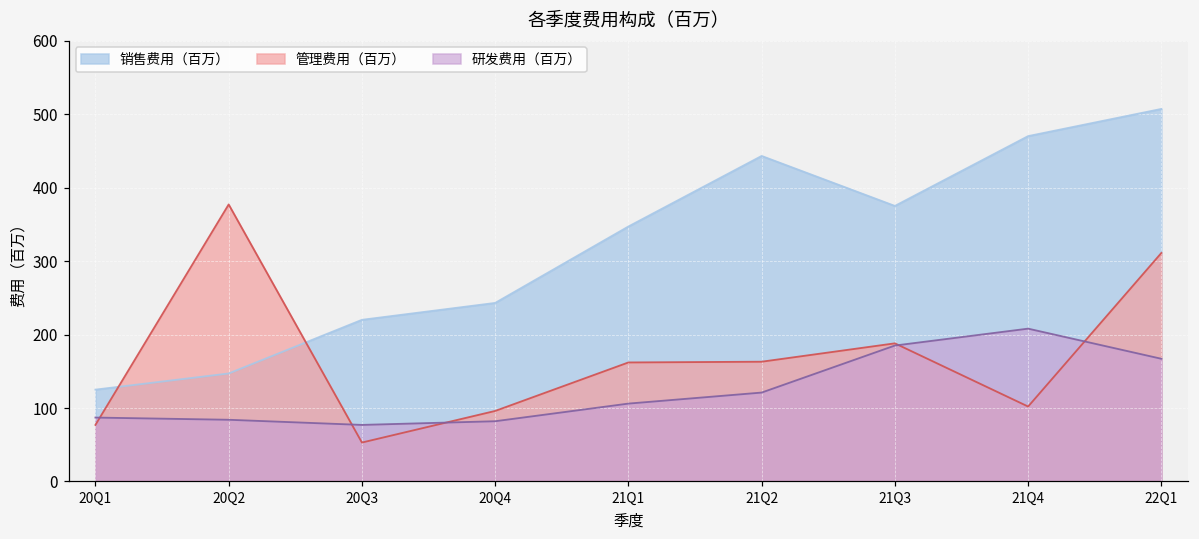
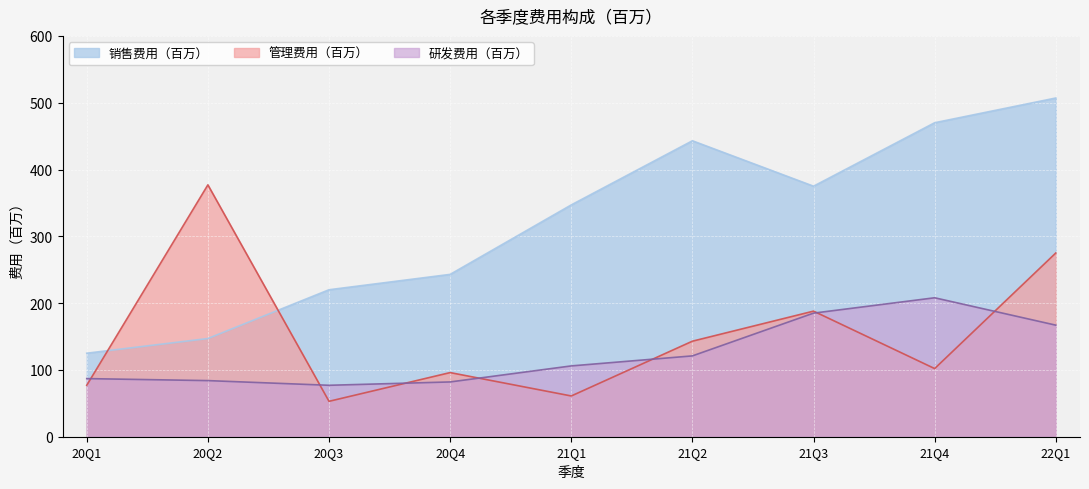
管理费用（百万）, 21Q1: 160 -> 60
管理费用（百万）, 21Q2: 160 -> 140
管理费用（百万）, 22Q1: 310 -> 280
